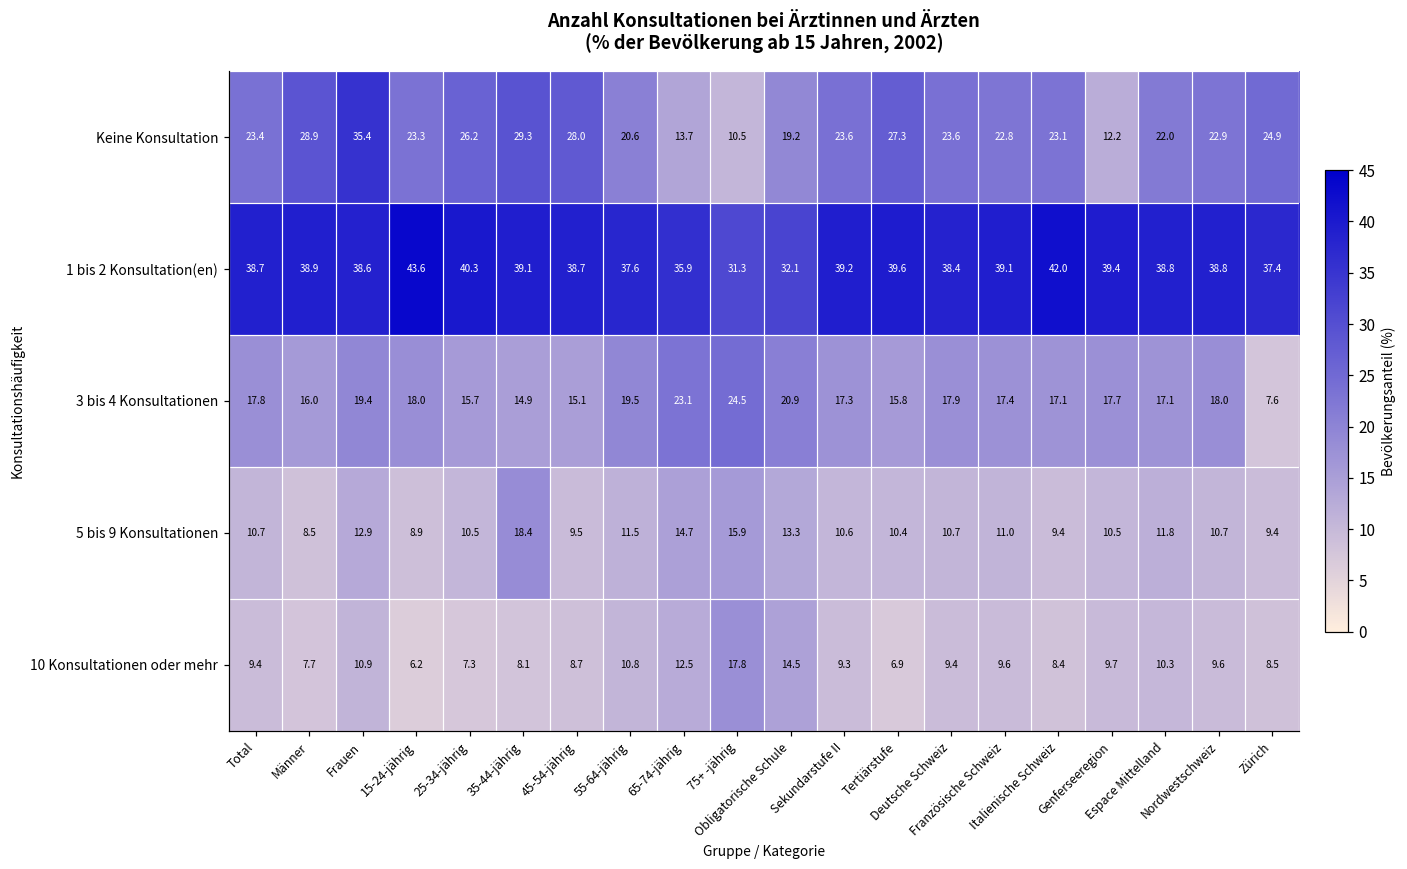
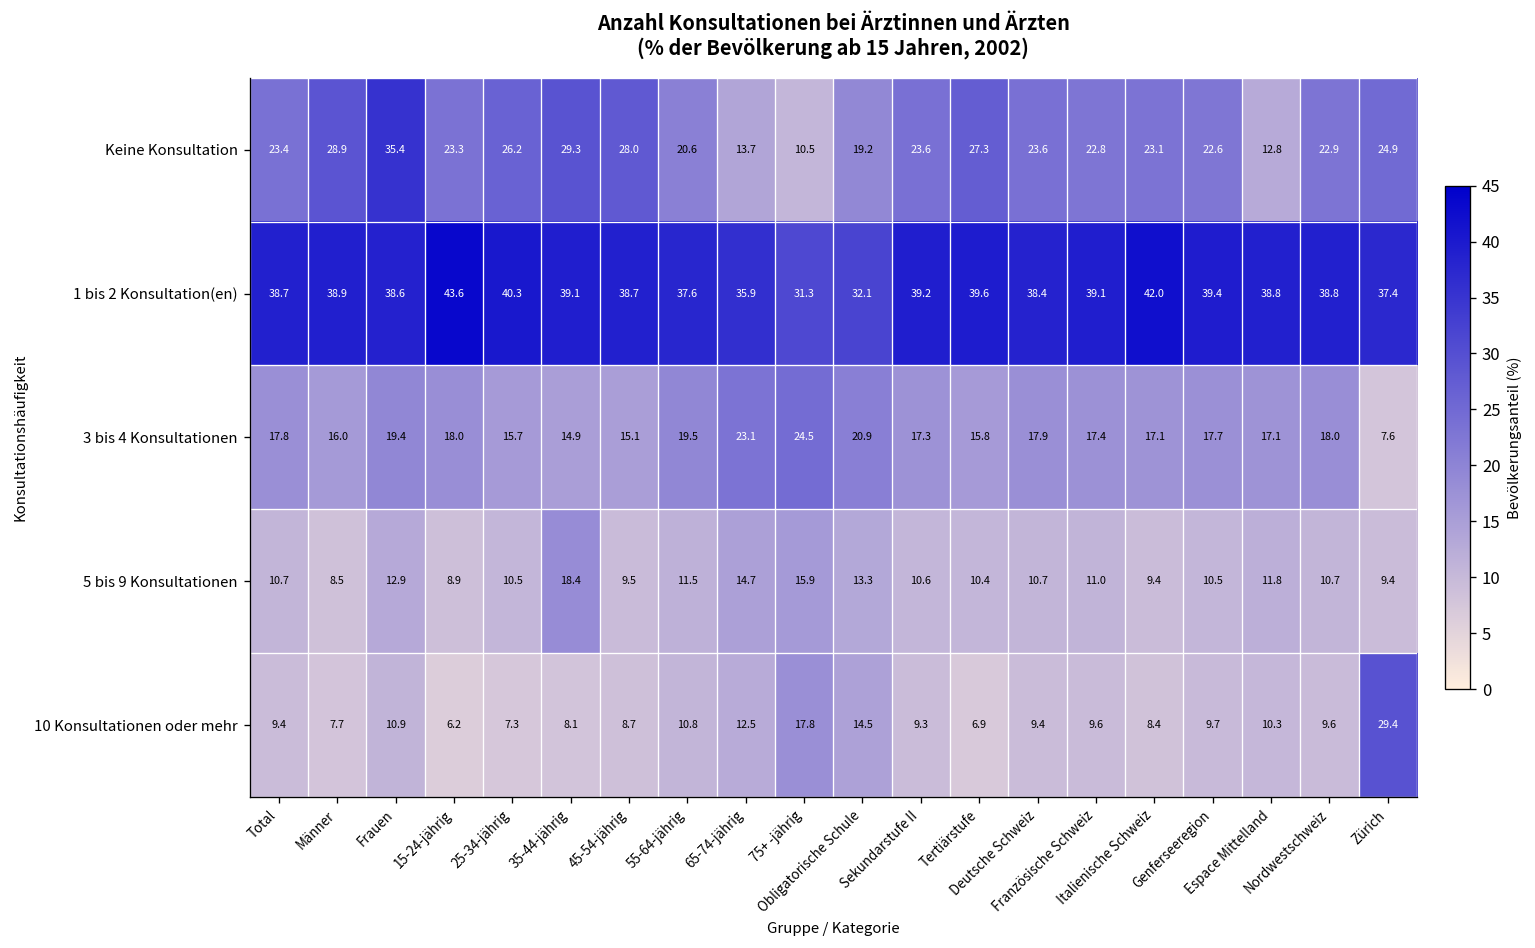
Keine Konsultation, Genferseeregion: 12.2 -> 22.6
Keine Konsultation, Espace Mittelland: 22.0 -> 12.8
10 Konsultationen oder mehr, Zürich: 8.5 -> 29.4
